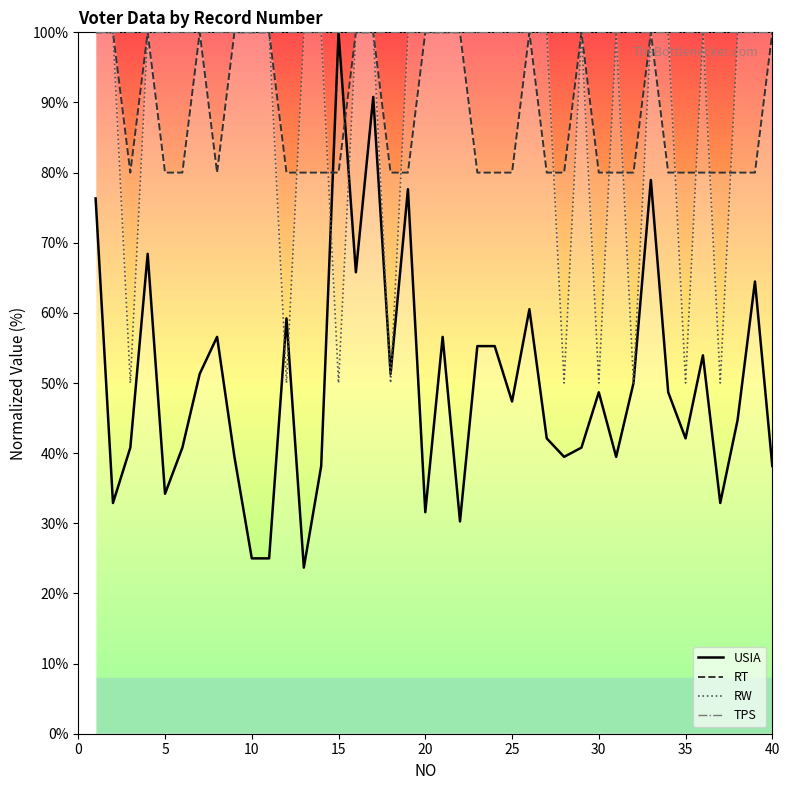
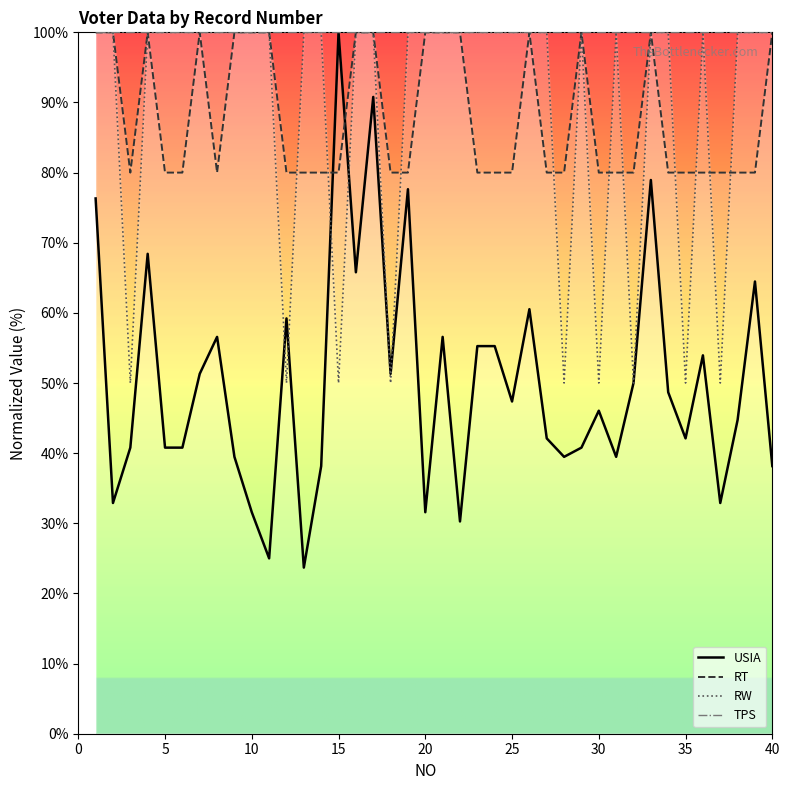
USIA, 5: 34% -> 41%
USIA, 10: 25% -> 32%
USIA, 30: 49% -> 46%
